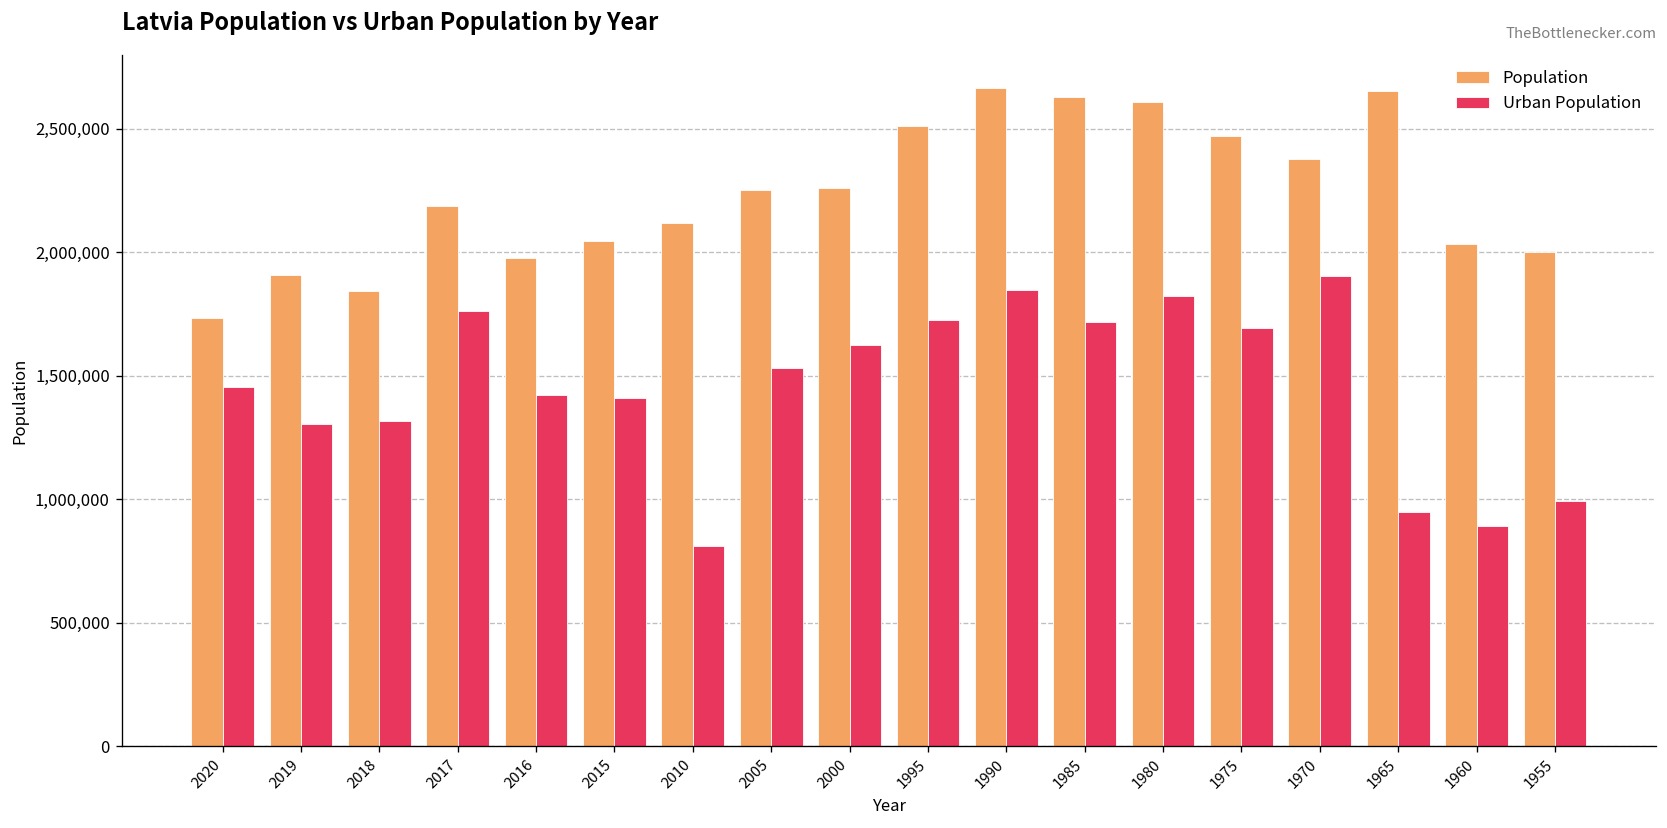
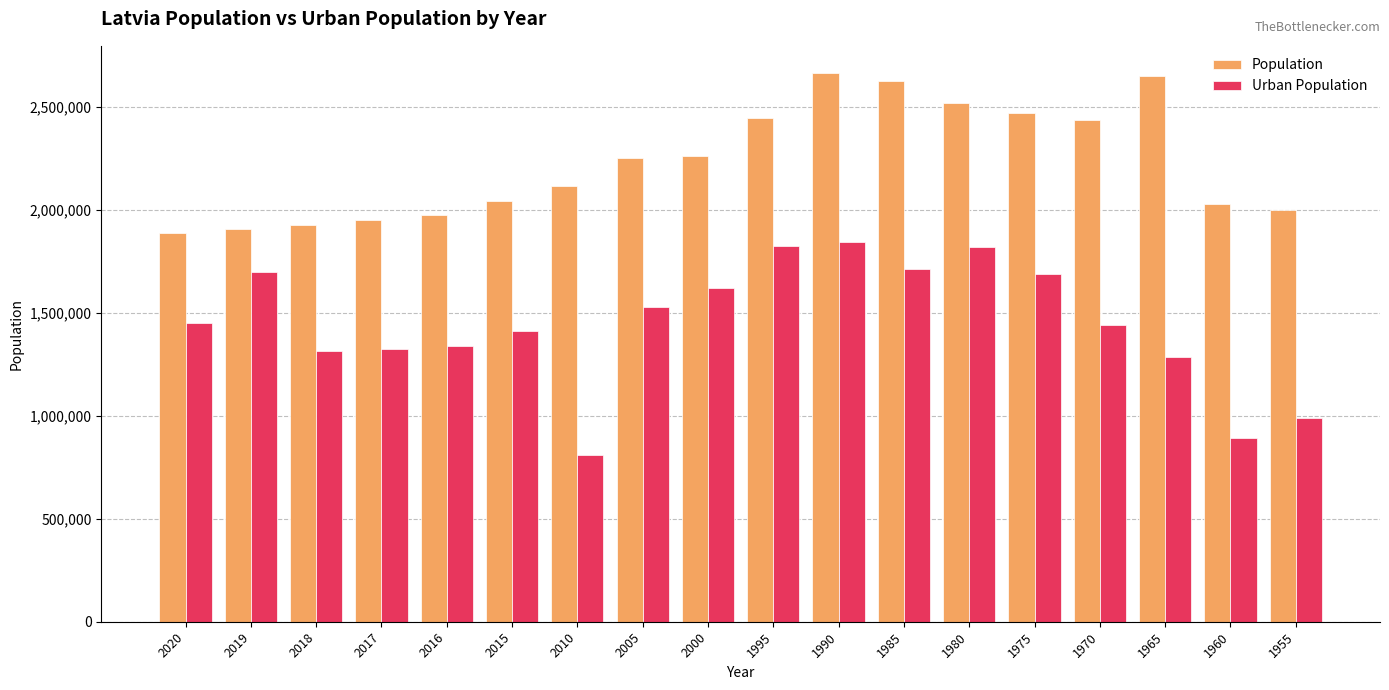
Population, 2020: 1,730,000 -> 1,890,000
Urban Population, 2019: 1,300,000 -> 1,700,000
Population, 2018: 1,840,000 -> 1,930,000
Population, 2017: 2,190,000 -> 1,950,000
Urban Population, 2017: 1,760,000 -> 1,330,000
Urban Population, 2016: 1,420,000 -> 1,340,000
Population, 1995: 2,510,000 -> 2,450,000
Urban Population, 1995: 1,720,000 -> 1,830,000
Population, 1980: 2,610,000 -> 2,520,000
Population, 1970: 2,380,000 -> 2,440,000
Urban Population, 1970: 1,900,000 -> 1,440,000
Urban Population, 1965: 950,000 -> 1,290,000
